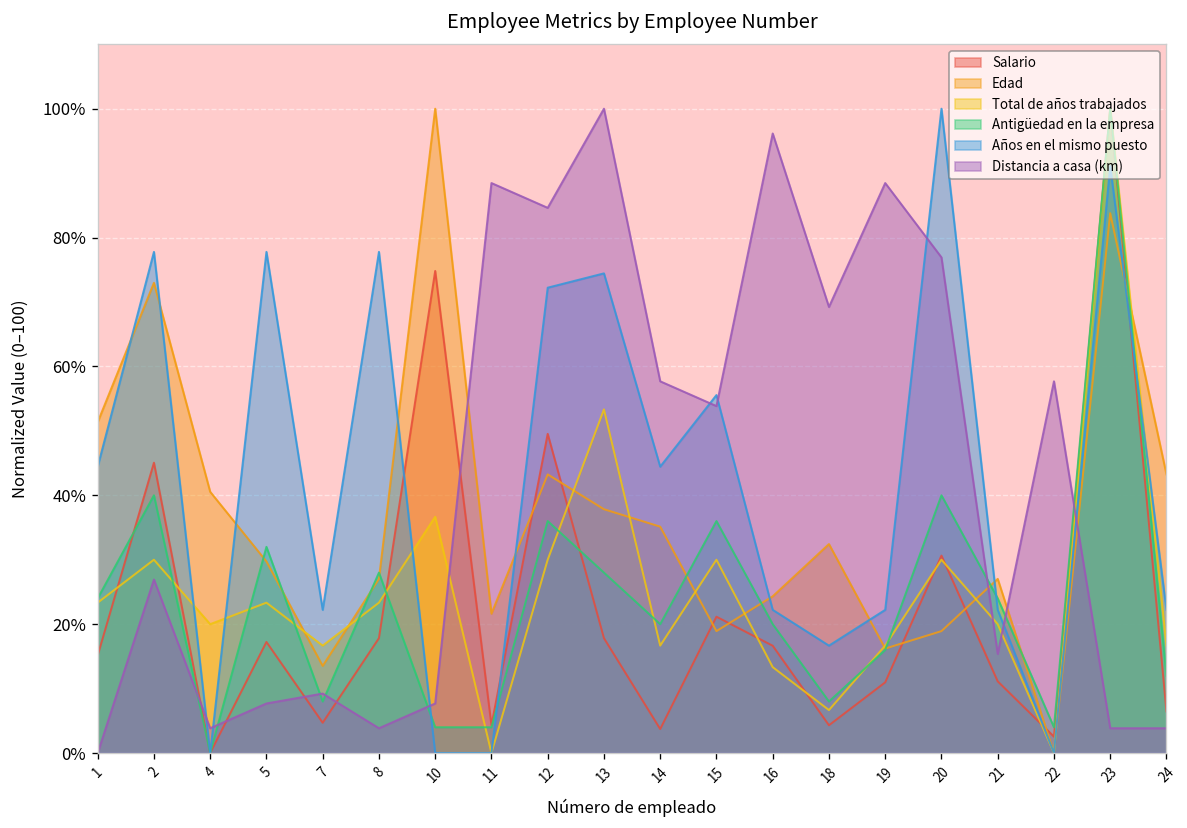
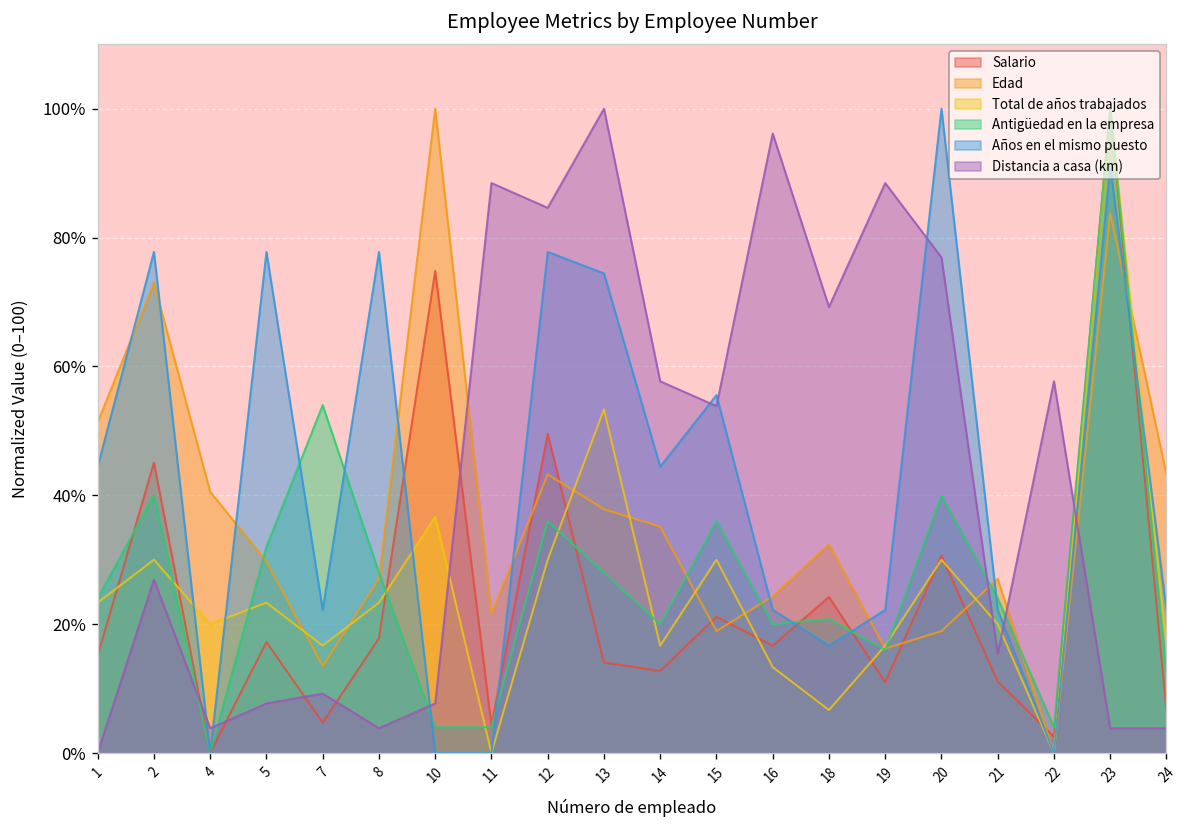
Antigüedad en la empresa, 7: 8% -> 54%
Años en el mismo puesto, 12: 72% -> 78%
Salario, 13: 18% -> 14%
Salario, 14: 4% -> 13%
Salario, 18: 4% -> 24%
Antigüedad en la empresa, 18: 8% -> 21%
